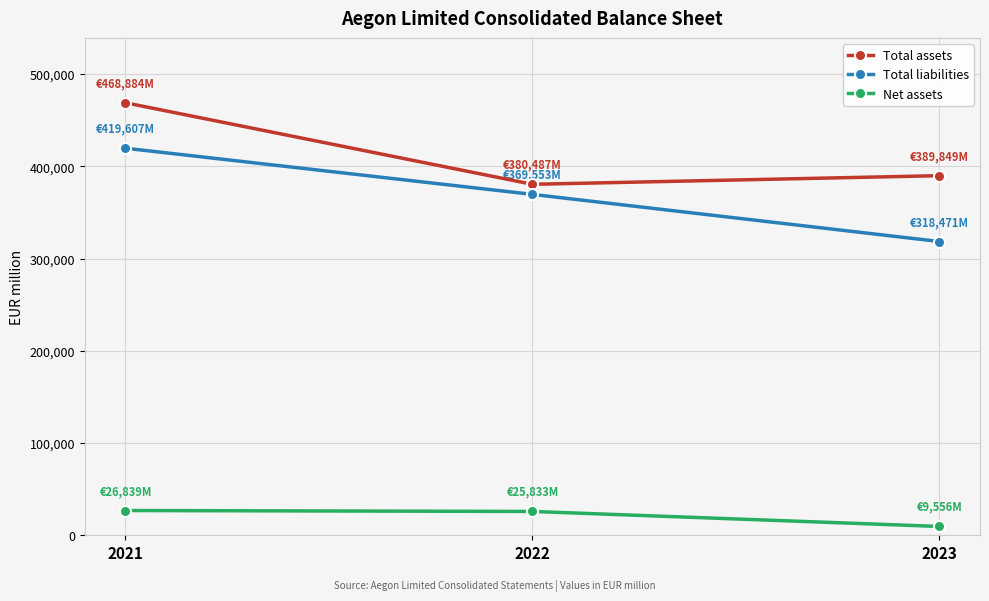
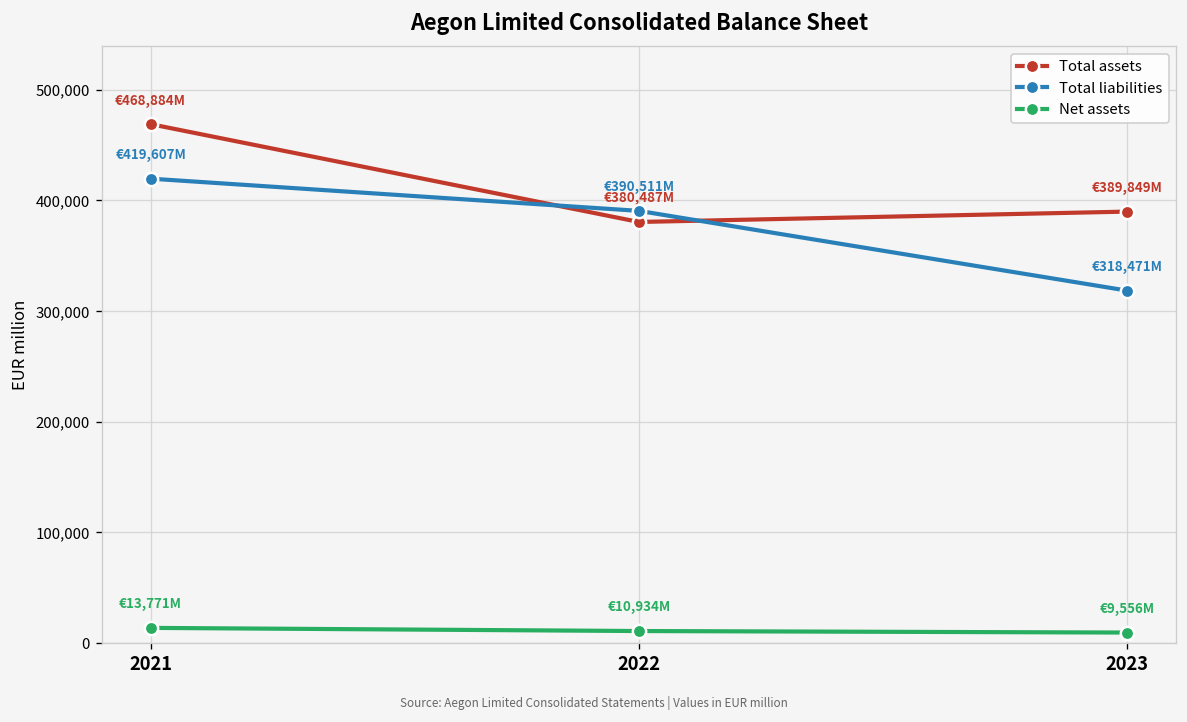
Net assets, 2021: €26,839M -> €13,771M
Total liabilities, 2022: €369,553M -> €390,511M
Net assets, 2022: €25,833M -> €10,934M
